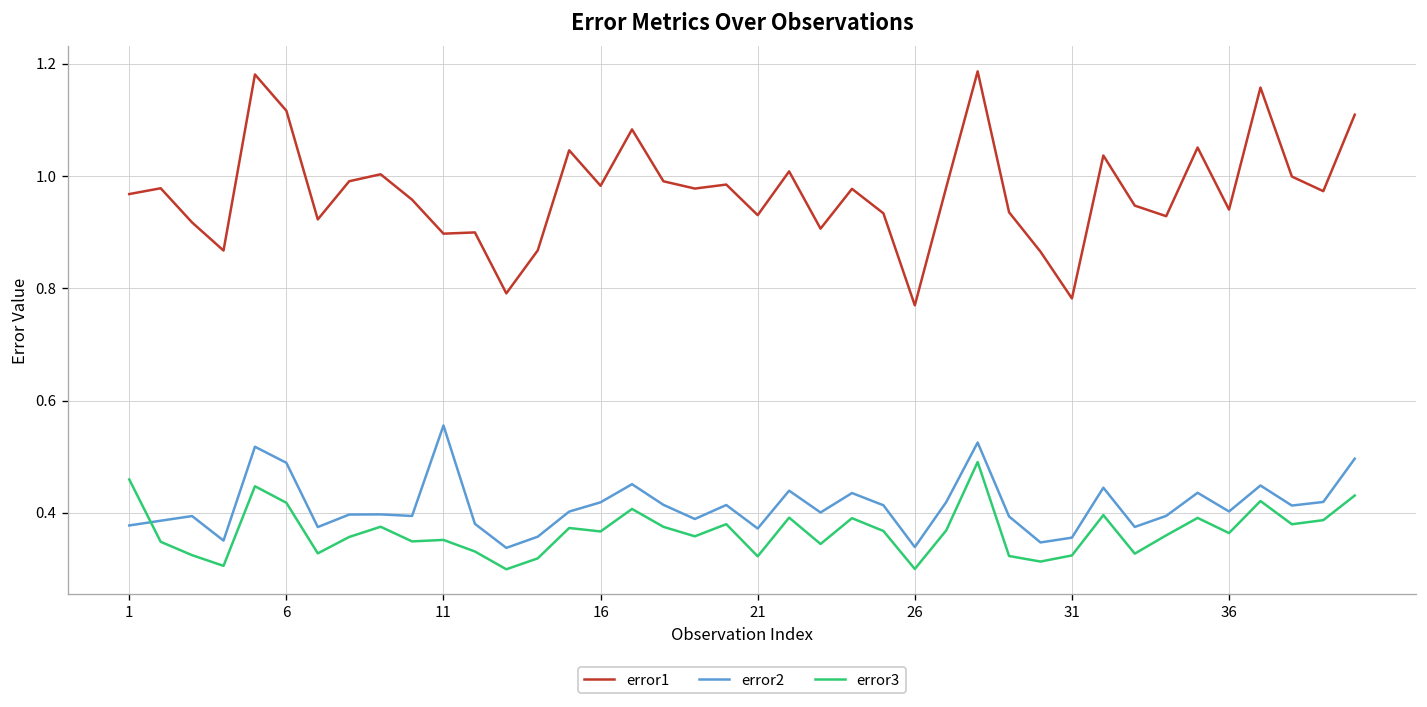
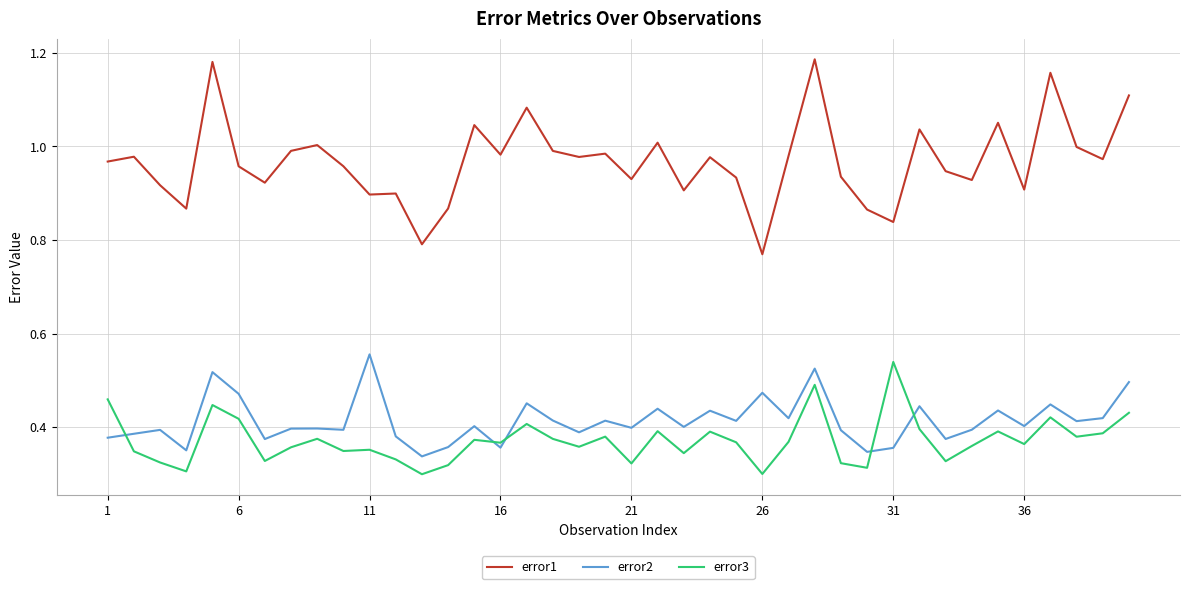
error1, 6: 1.12 -> 0.96
error2, 6: 0.49 -> 0.47
error2, 16: 0.42 -> 0.36
error2, 21: 0.37 -> 0.40
error2, 26: 0.34 -> 0.47
error1, 31: 0.78 -> 0.84
error3, 31: 0.32 -> 0.54
error1, 36: 0.94 -> 0.91
